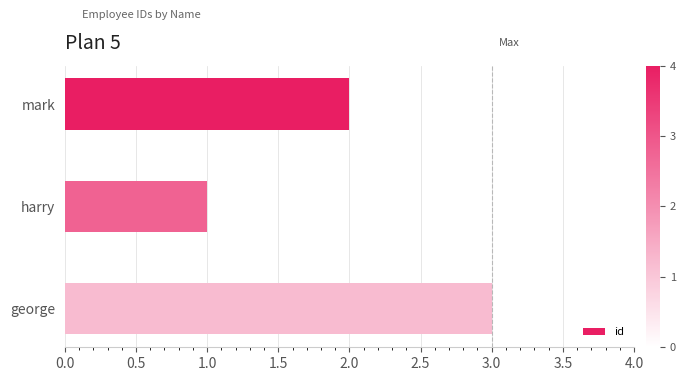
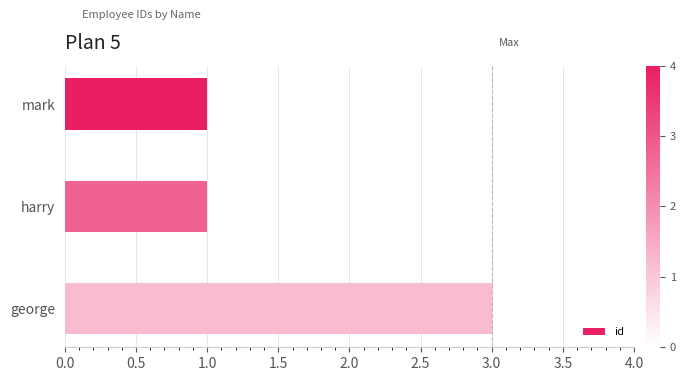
mark: 2 -> 1
